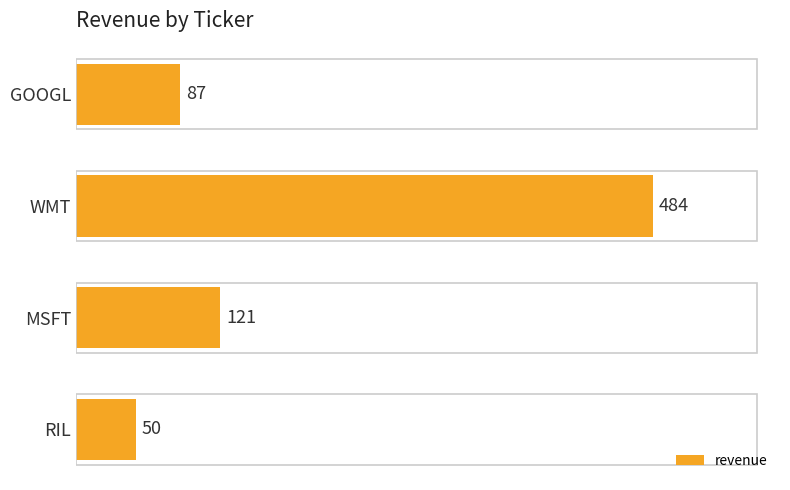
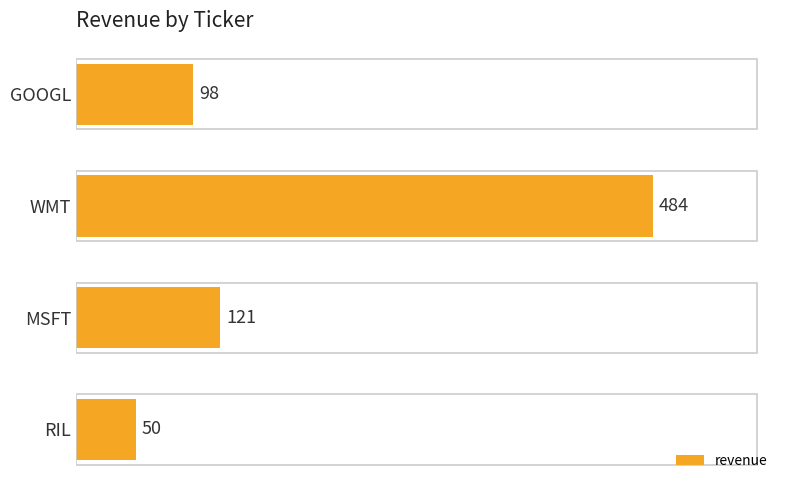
GOOGL: 87 -> 98
